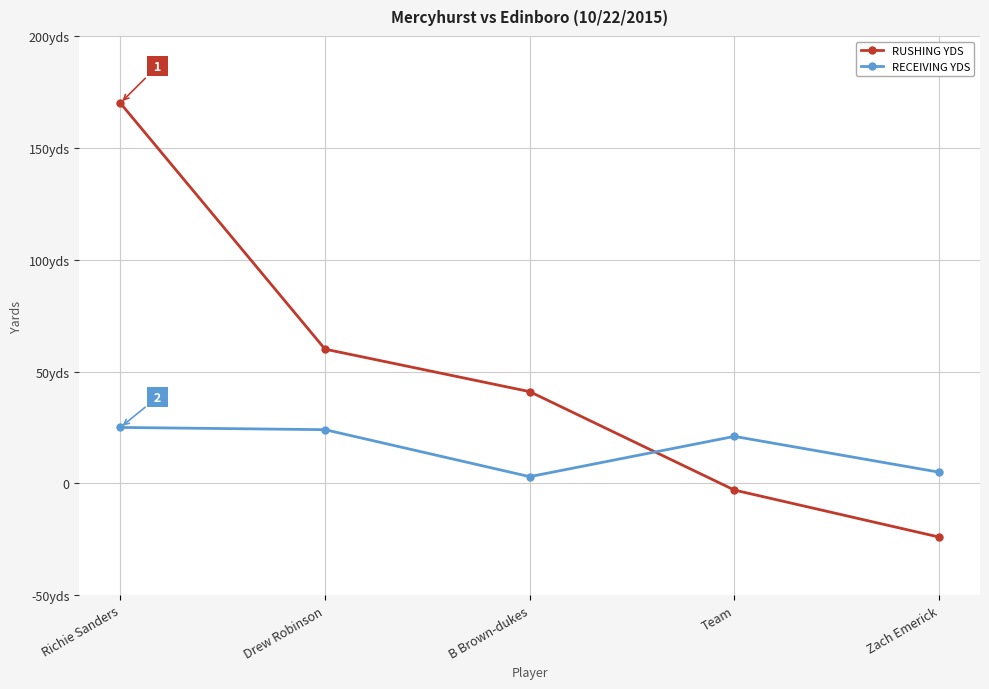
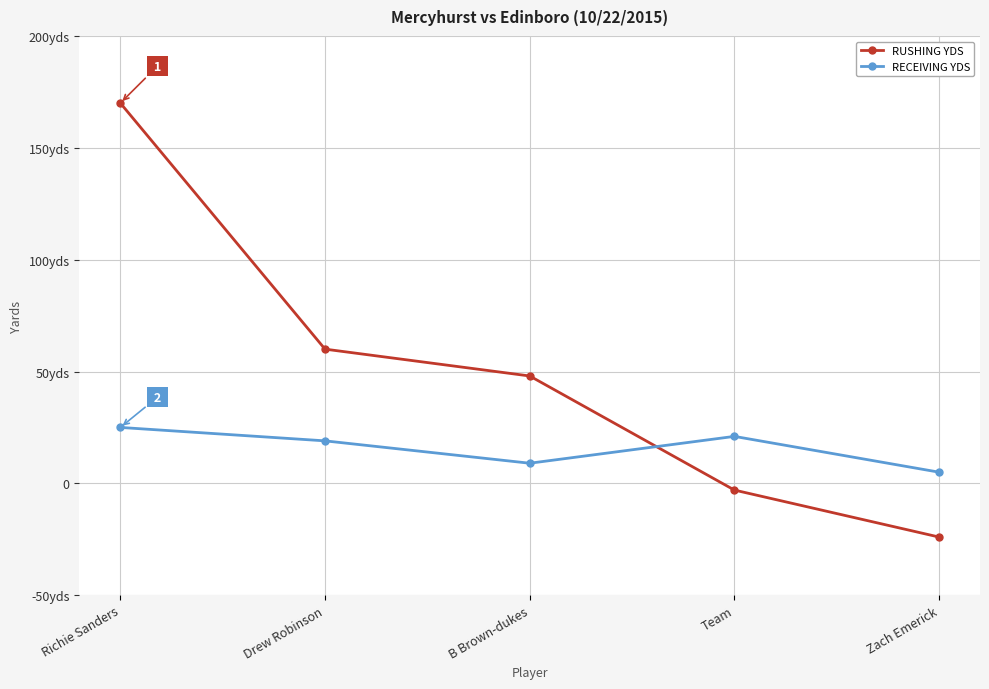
RECEIVING YDS, Drew Robinson: 24yds -> 19yds
RUSHING YDS, B Brown-dukes: 41yds -> 48yds
RECEIVING YDS, B Brown-dukes: 3yds -> 9yds
